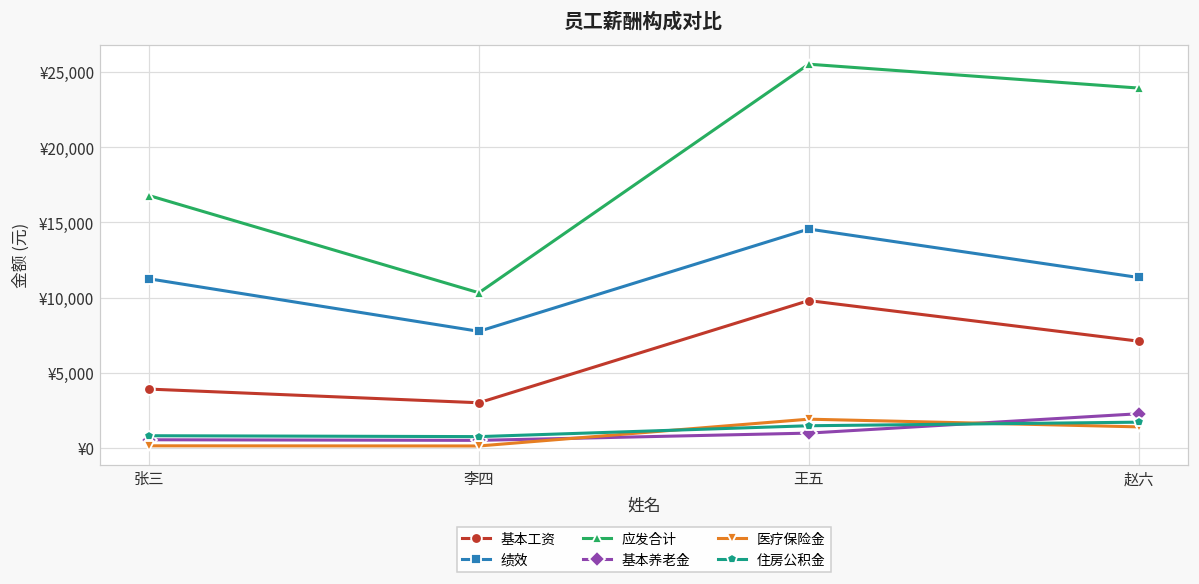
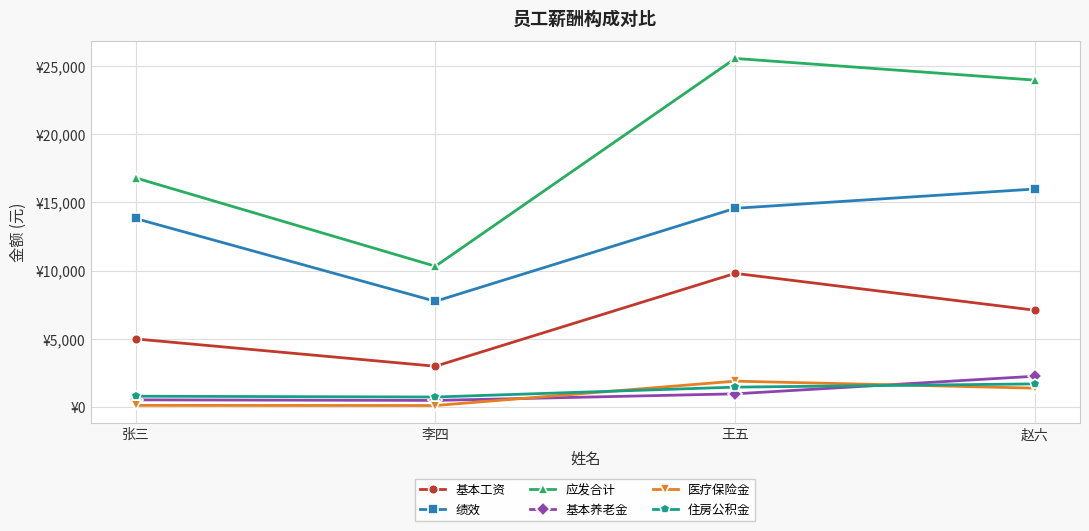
基本工资, 张三: ¥3,900 -> ¥5,000
绩效, 张三: ¥11,300 -> ¥13,800
绩效, 赵六: ¥11,300 -> ¥16,000
